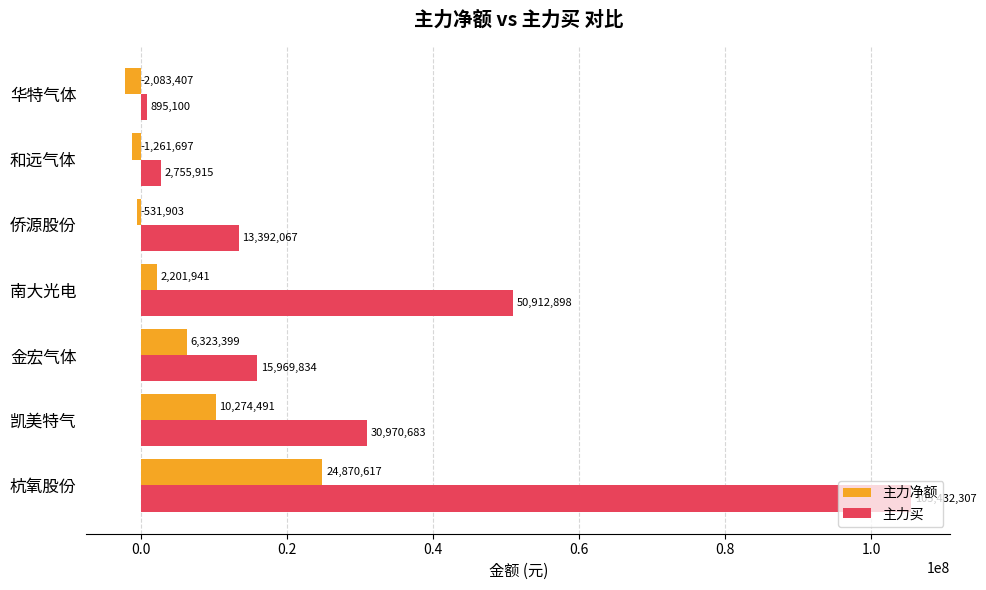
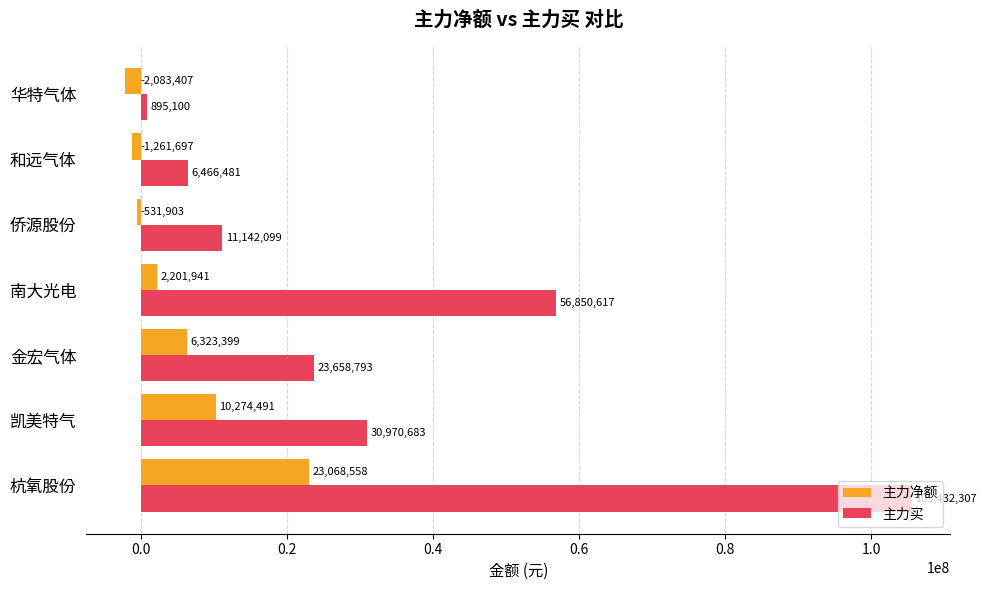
主力买, 和远气体: 2,755,915 -> 6,466,481
主力买, 侨源股份: 13,392,067 -> 11,142,099
主力买, 南大光电: 50,912,898 -> 56,850,617
主力买, 金宏气体: 15,969,834 -> 23,658,793
主力净额, 杭氧股份: 24,870,617 -> 23,068,558
